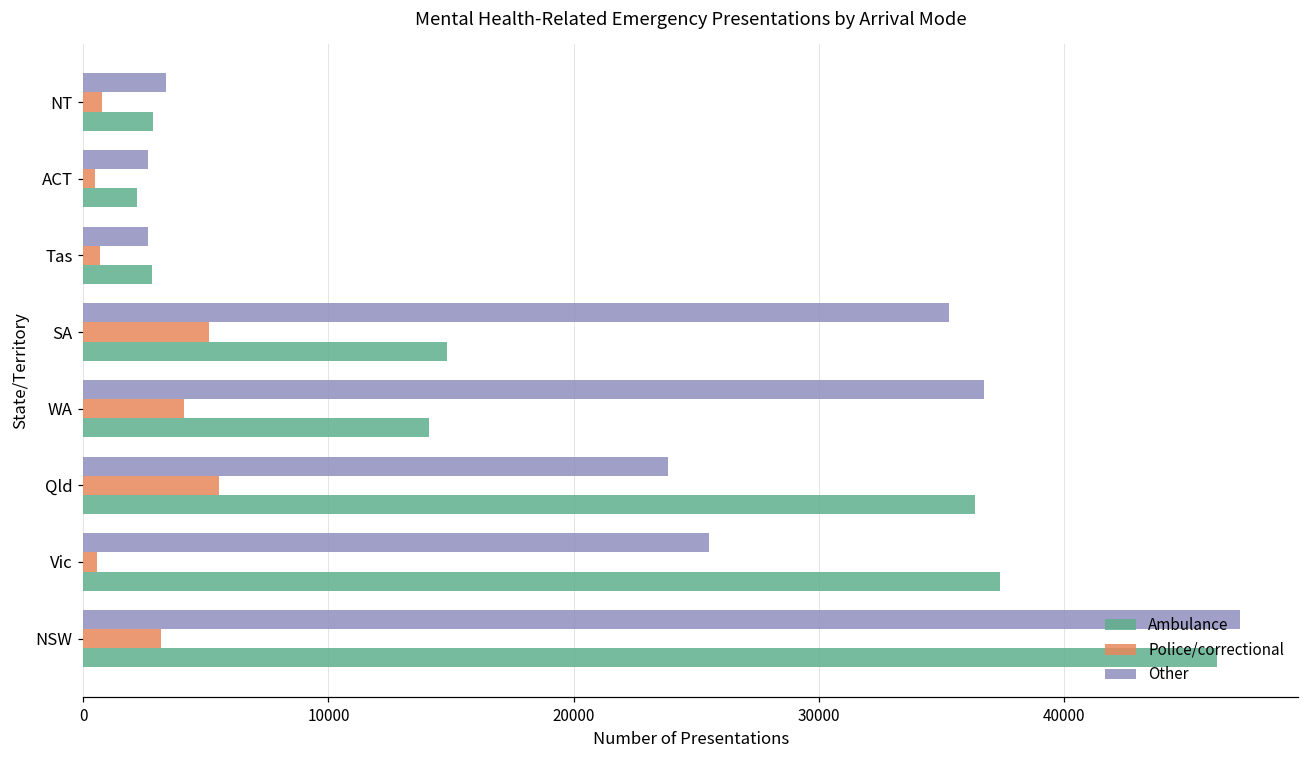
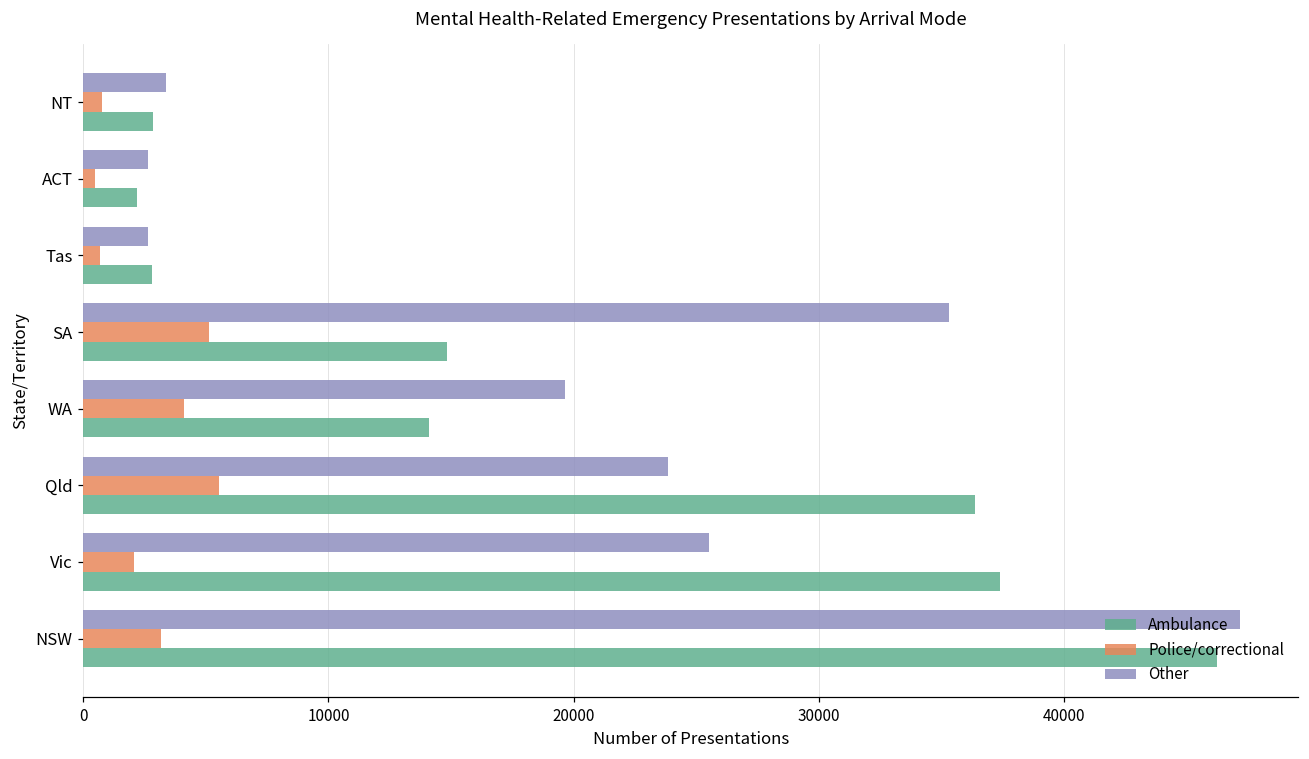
Other, WA: 36700 -> 19700
Police/correctional, Vic: 600 -> 2100
